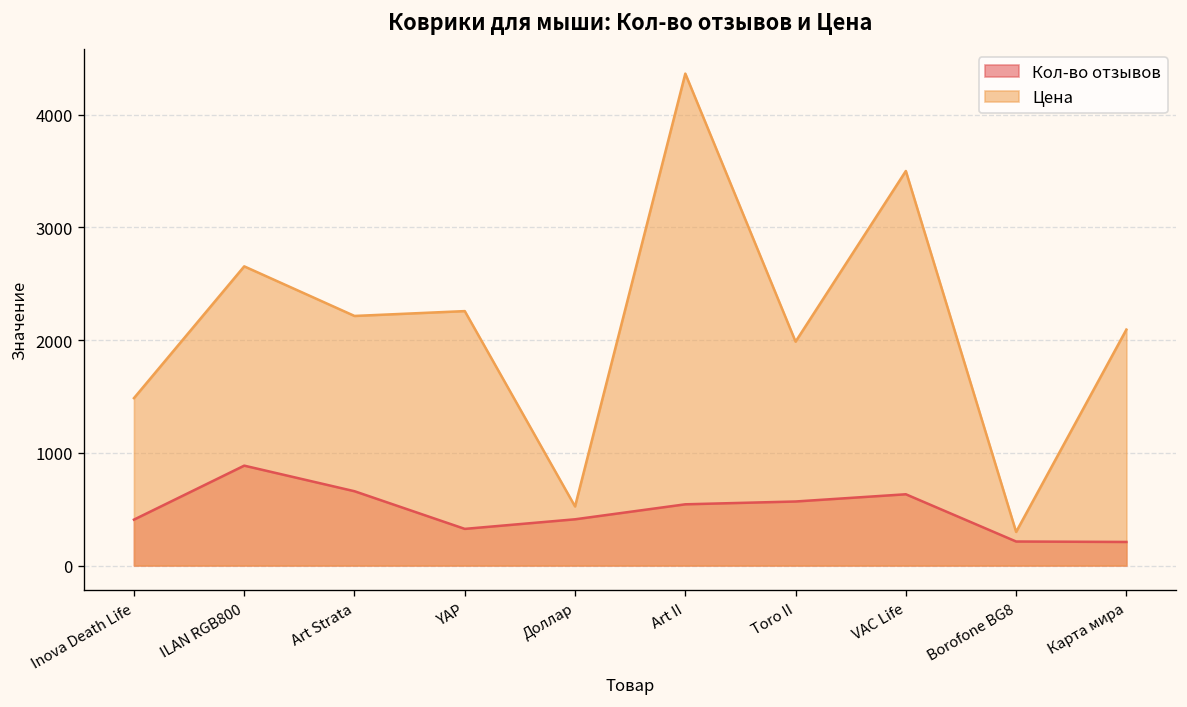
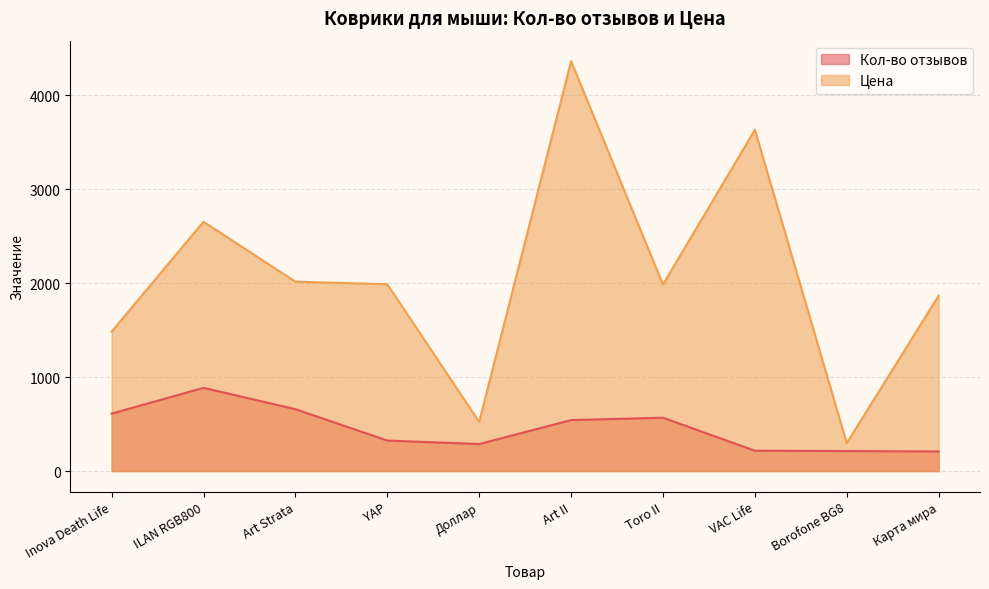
Кол-во отзывов, Inova Death Life: 400 -> 600
Цена, Art Strata: 2200 -> 2000
Цена, YAP: 2300 -> 2000
Кол-во отзывов, Доллар: 400 -> 300
Кол-во отзывов, VAC Life: 600 -> 200
Цена, VAC Life: 3500 -> 3600
Цена, Карта мира: 2100 -> 1900
